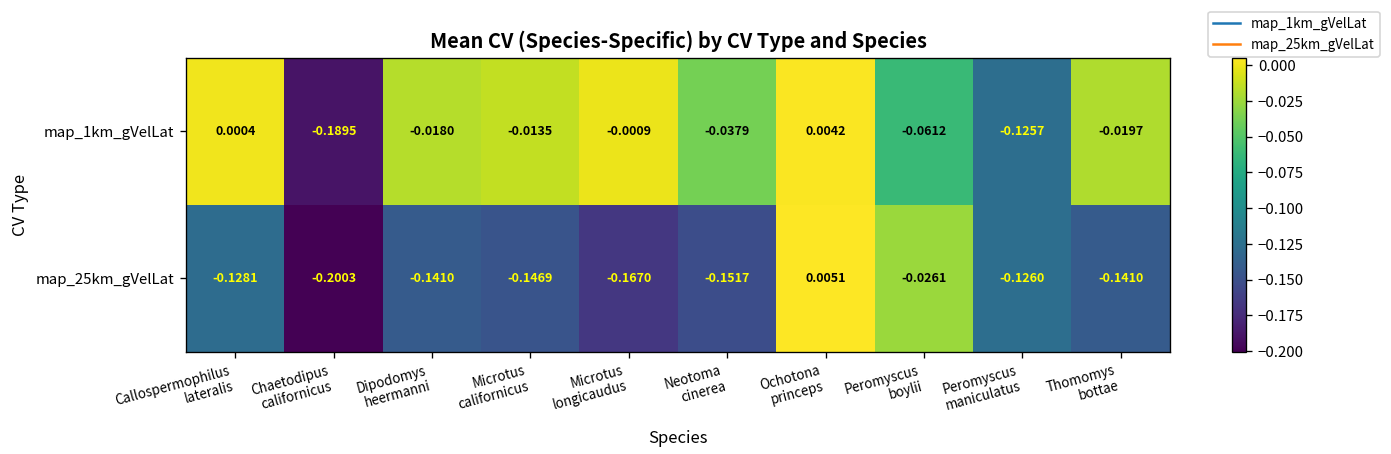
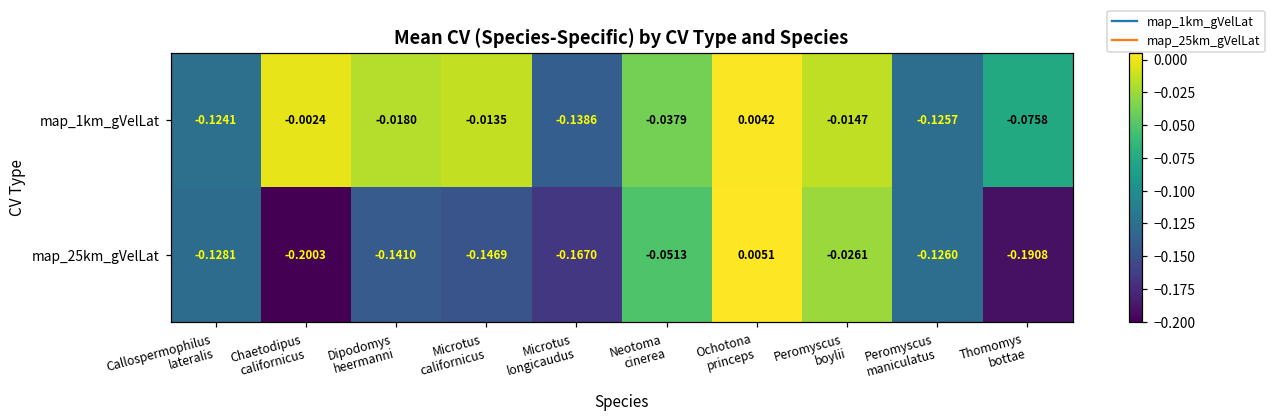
map_1km_gVelLat, Callospermophilus lateralis: 0.0004 -> -0.1241
map_1km_gVelLat, Chaetodipus californicus: -0.1895 -> -0.0024
map_1km_gVelLat, Microtus longicaudus: -0.0009 -> -0.1386
map_1km_gVelLat, Peromyscus boylii: -0.0612 -> -0.0147
map_1km_gVelLat, Thomomys bottae: -0.0197 -> -0.0758
map_25km_gVelLat, Neotoma cinerea: -0.1517 -> -0.0513
map_25km_gVelLat, Thomomys bottae: -0.1410 -> -0.1908
